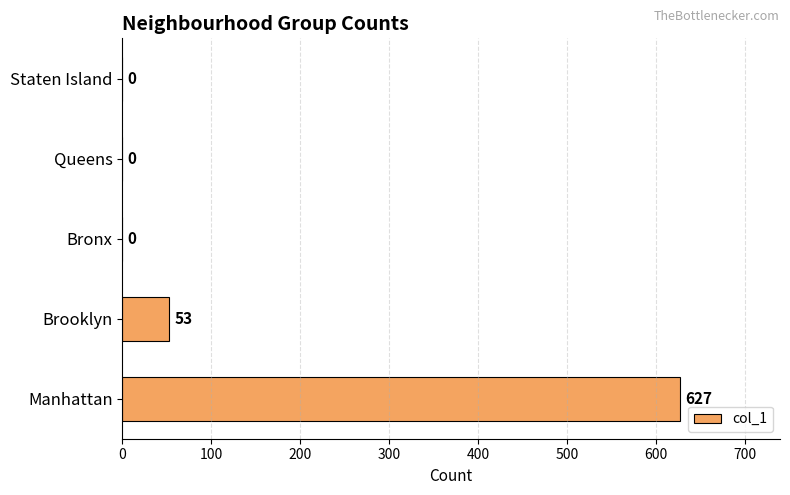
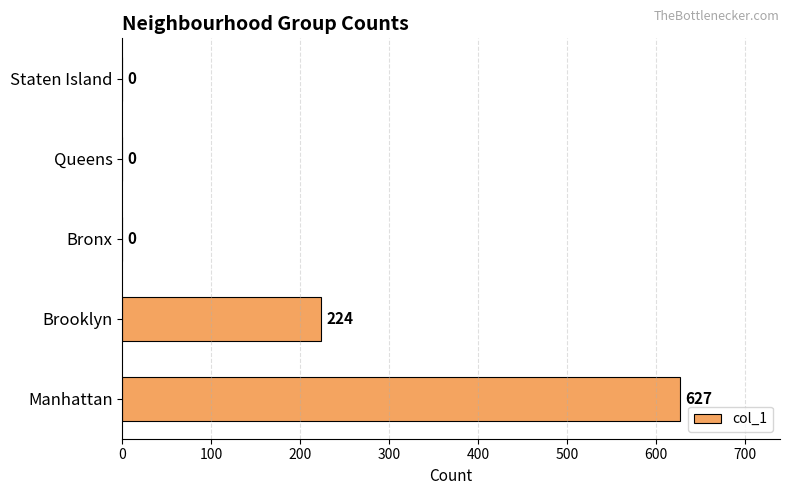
Brooklyn: 53 -> 224
